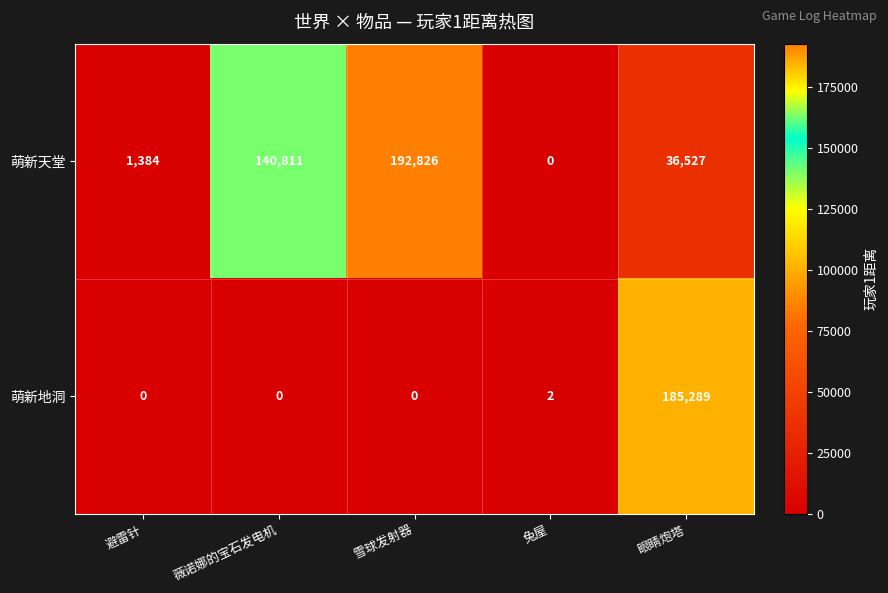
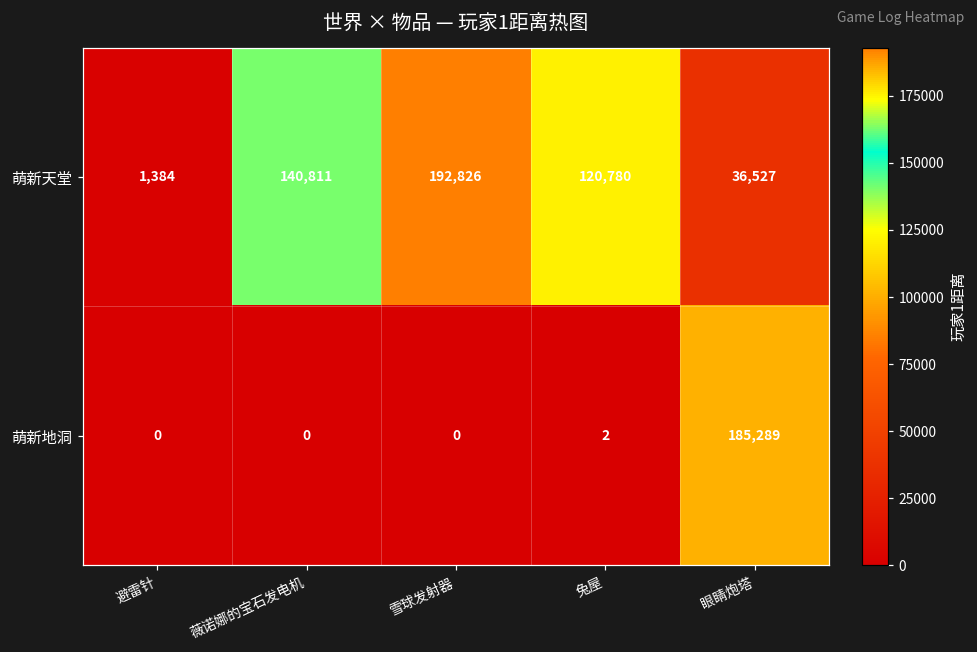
萌新天堂, 兔屋: 0 -> 120,780
